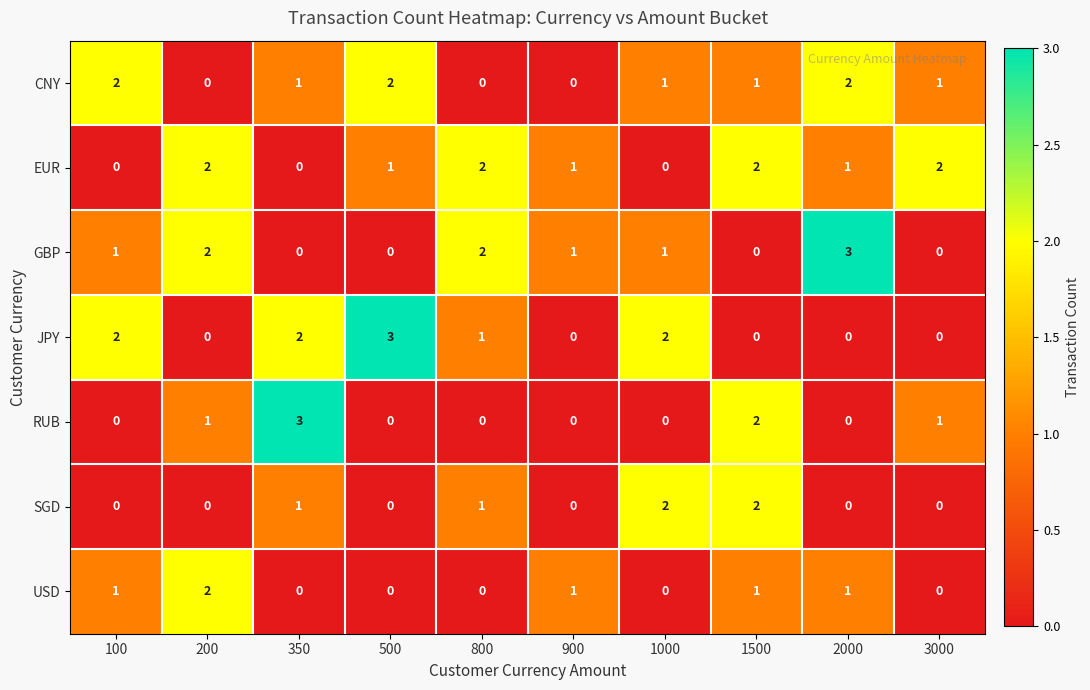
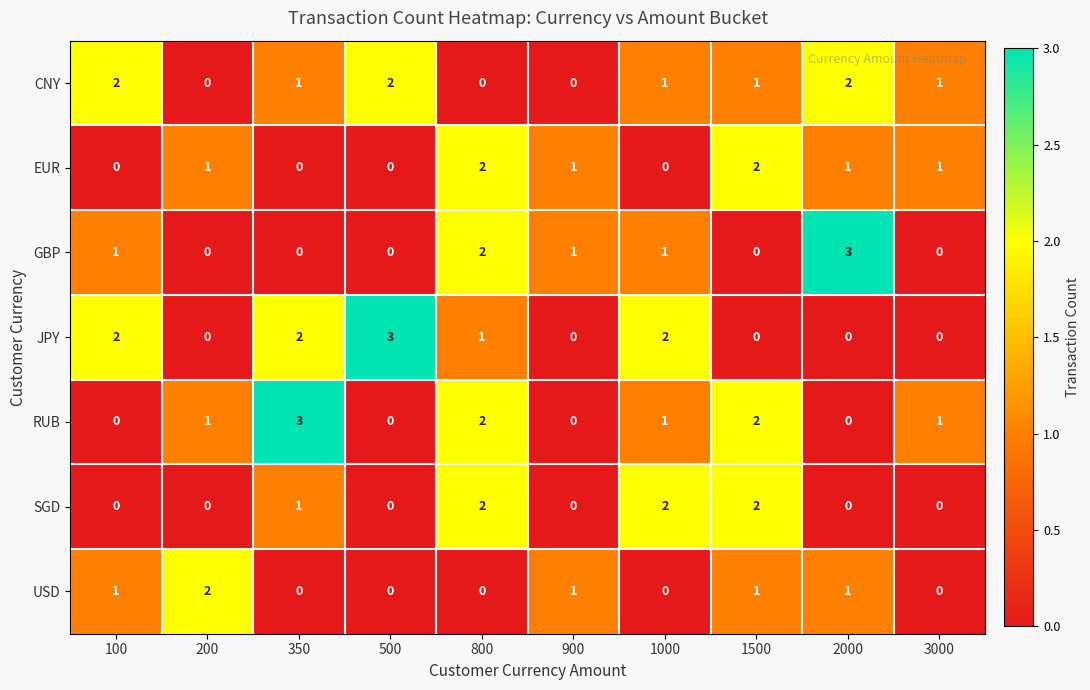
EUR, 200: 2 -> 1
EUR, 500: 1 -> 0
EUR, 3000: 2 -> 1
GBP, 200: 2 -> 0
RUB, 800: 0 -> 2
RUB, 1000: 0 -> 1
SGD, 800: 1 -> 2
